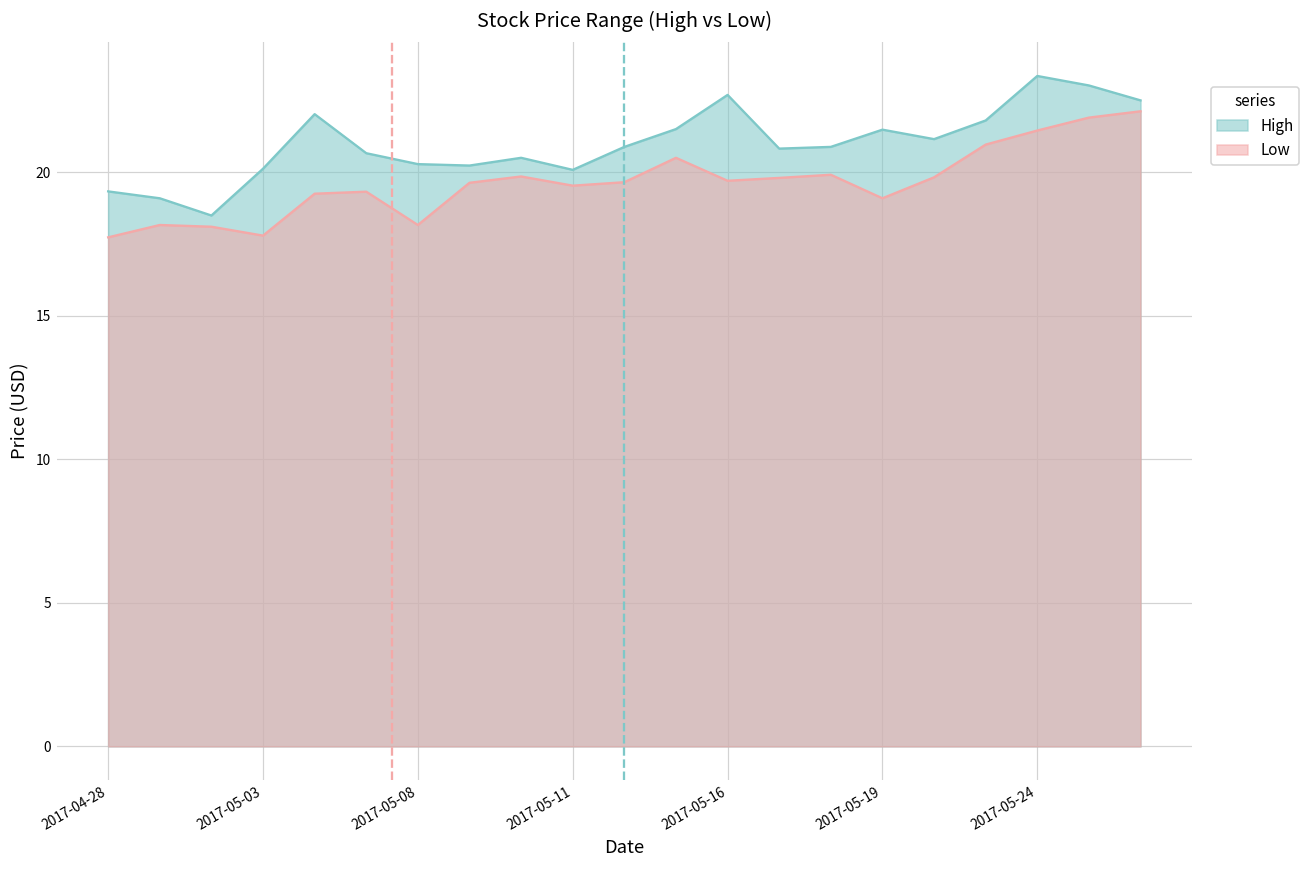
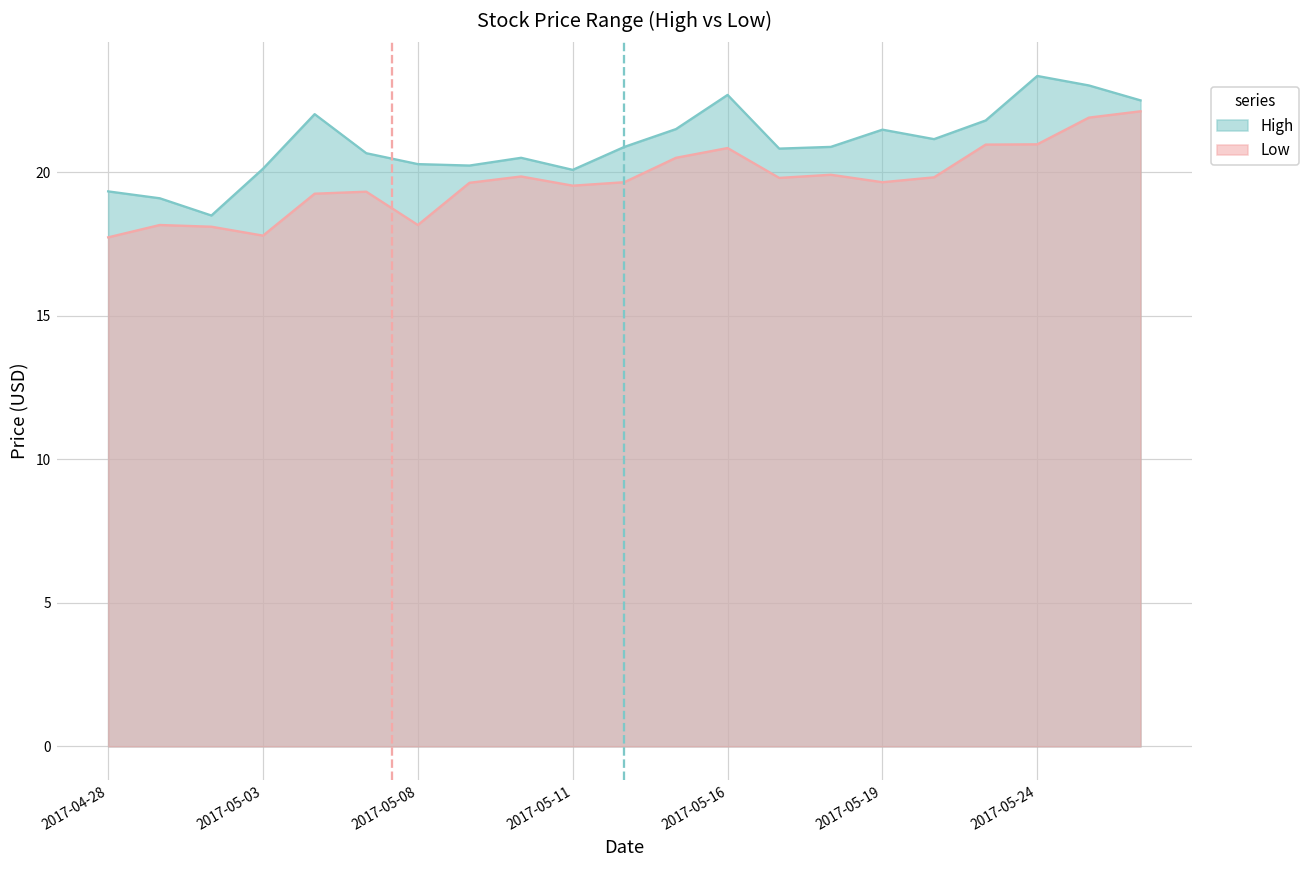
Low, 2017-05-16: 19.7 -> 20.8
Low, 2017-05-19: 19.1 -> 19.7
Low, 2017-05-24: 21.5 -> 21.0
